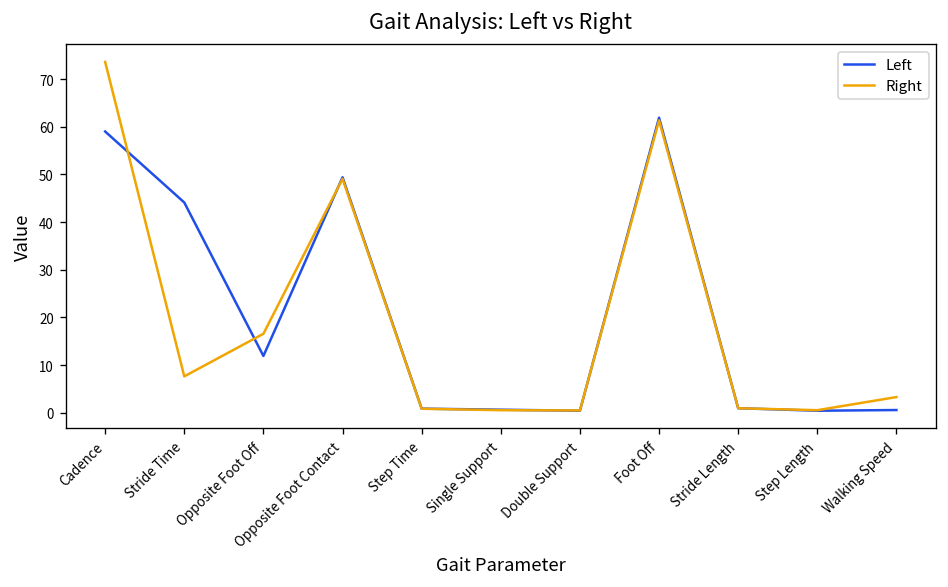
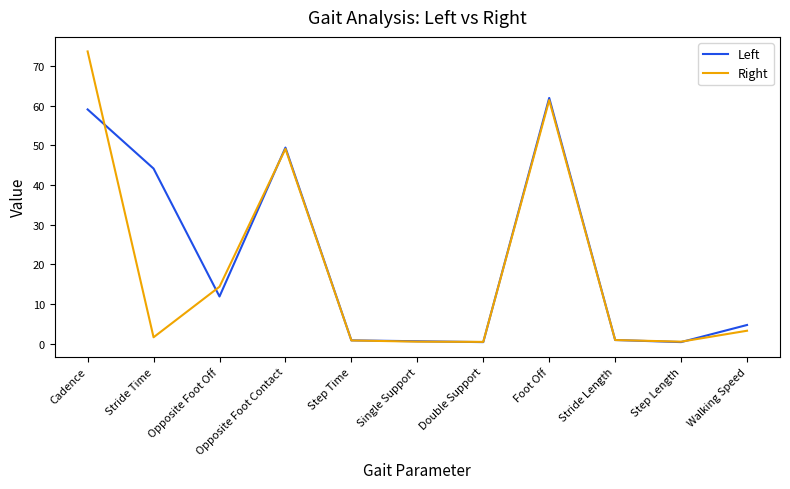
Right, Stride Time: 8 -> 2
Right, Opposite Foot Off: 17 -> 14
Left, Walking Speed: 1 -> 5
